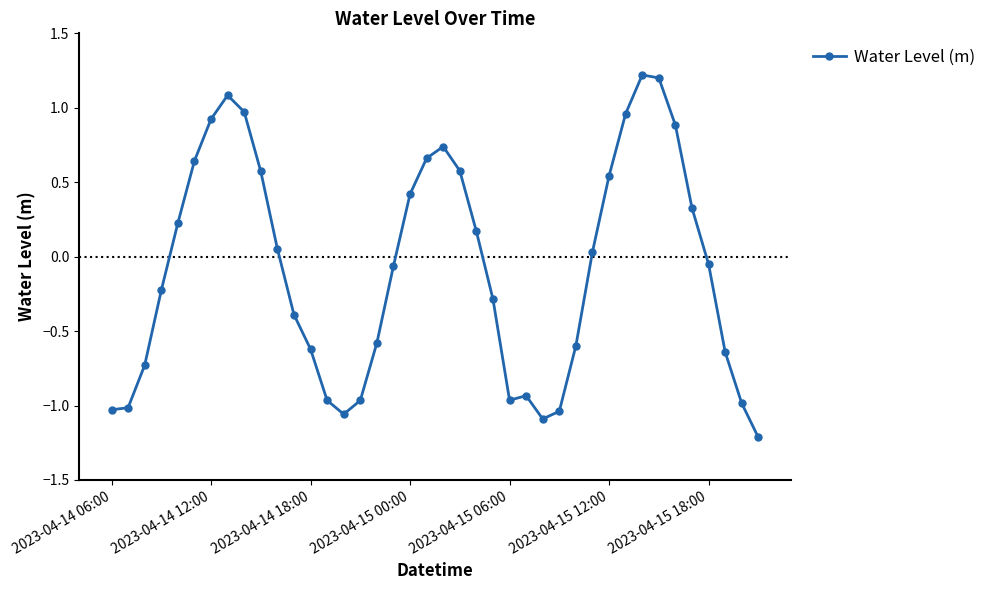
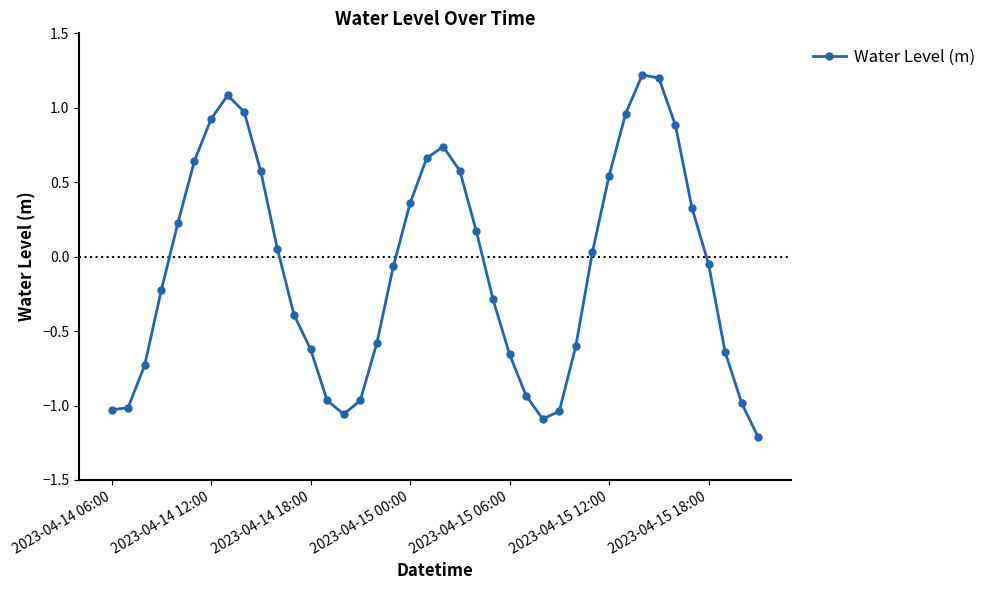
2023-04-15 00:00: 0.42 -> 0.36
2023-04-15 06:00: -0.96 -> -0.66
